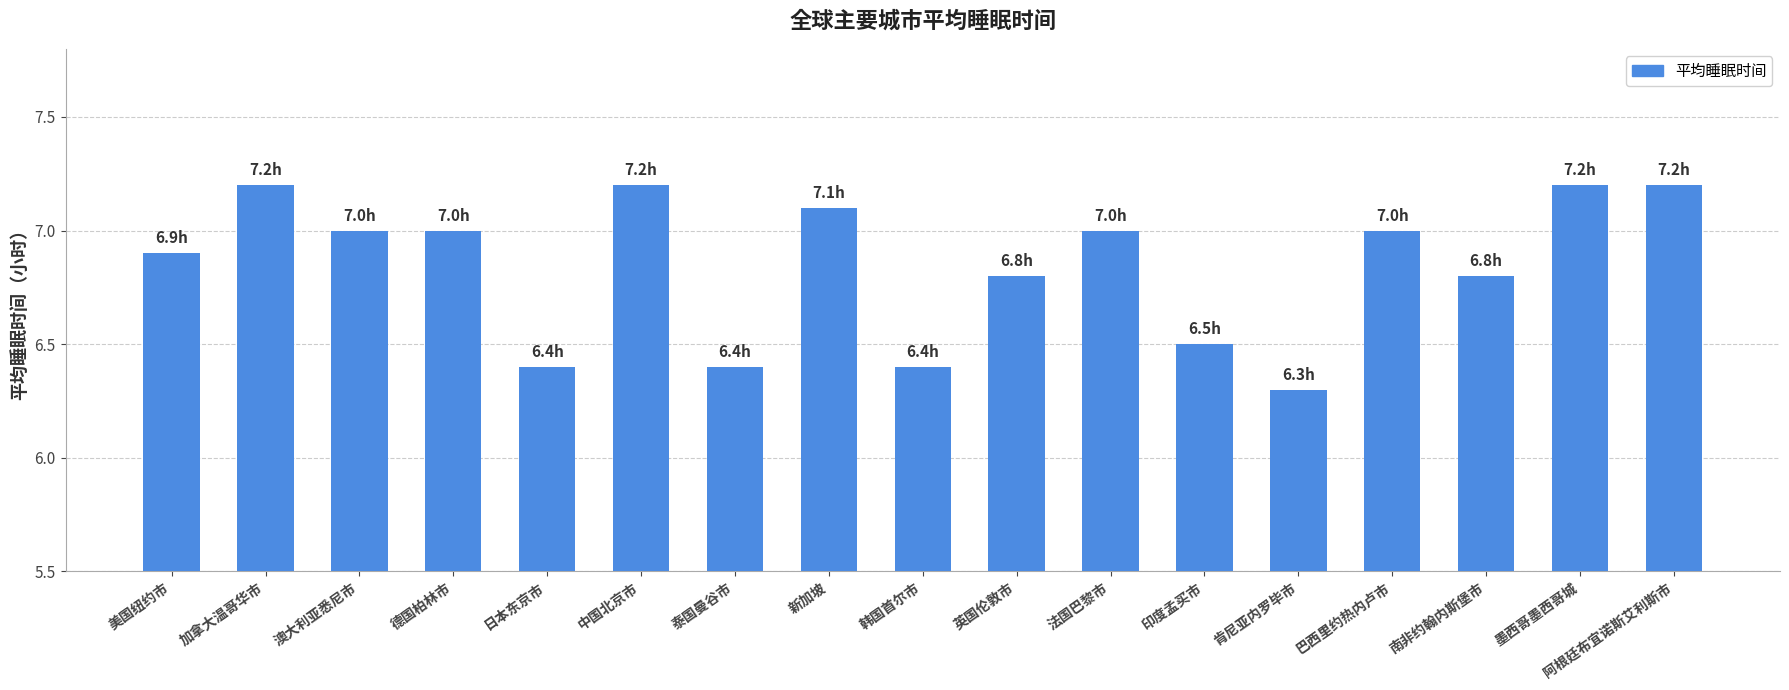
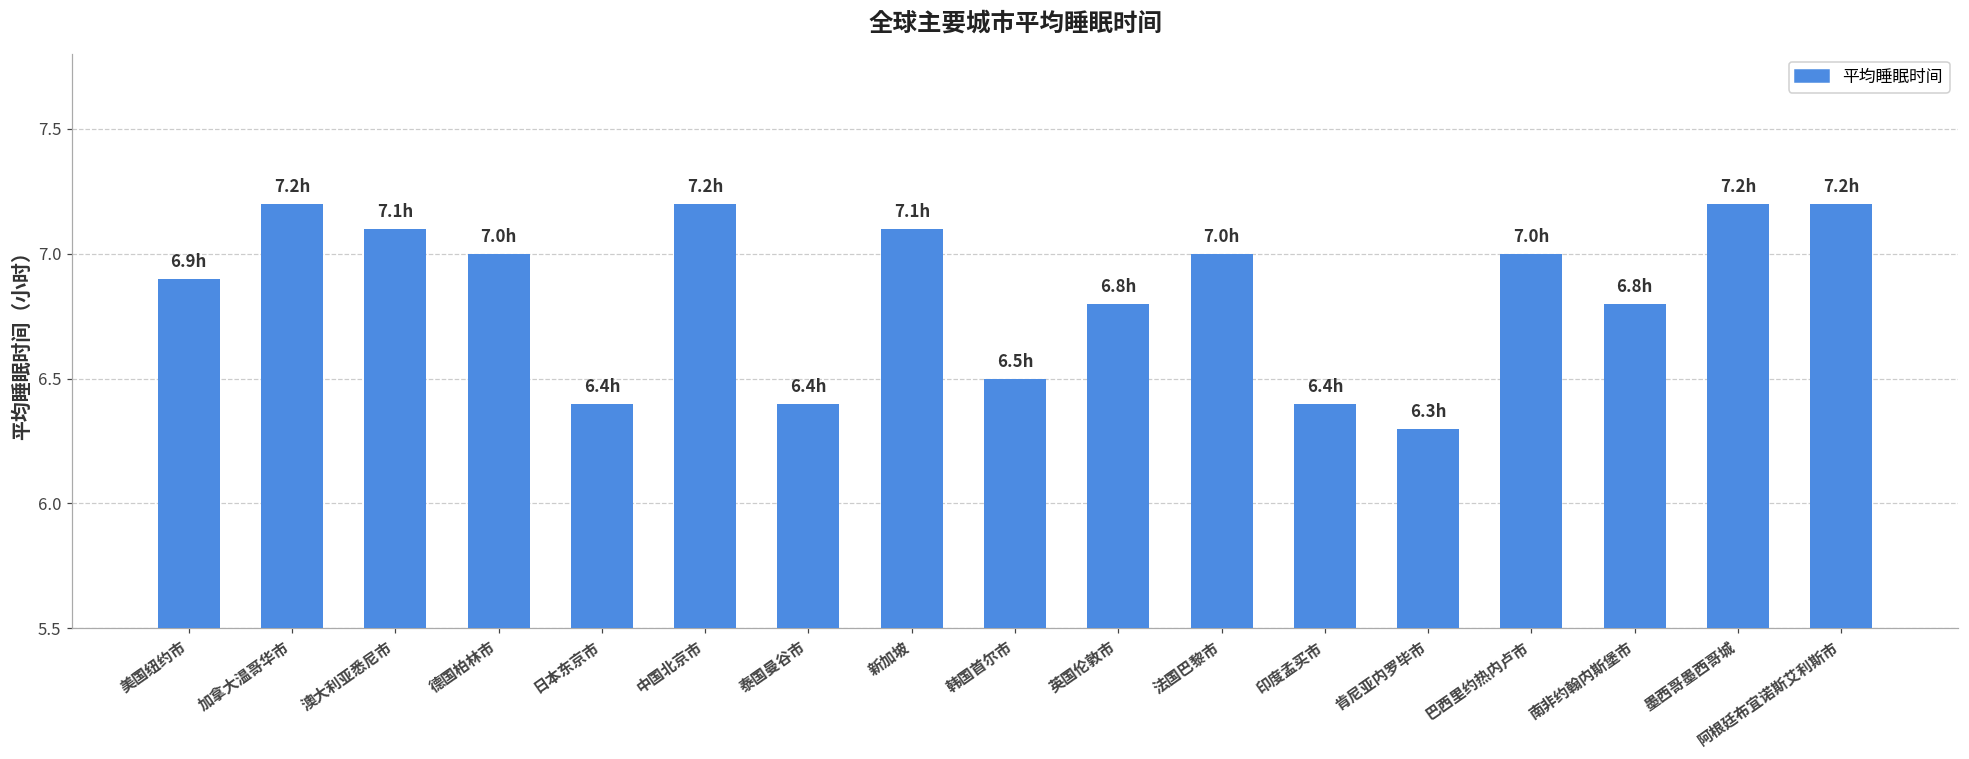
澳大利亚悉尼市: 7.0h -> 7.1h
韩国首尔市: 6.4h -> 6.5h
印度孟买市: 6.5h -> 6.4h
